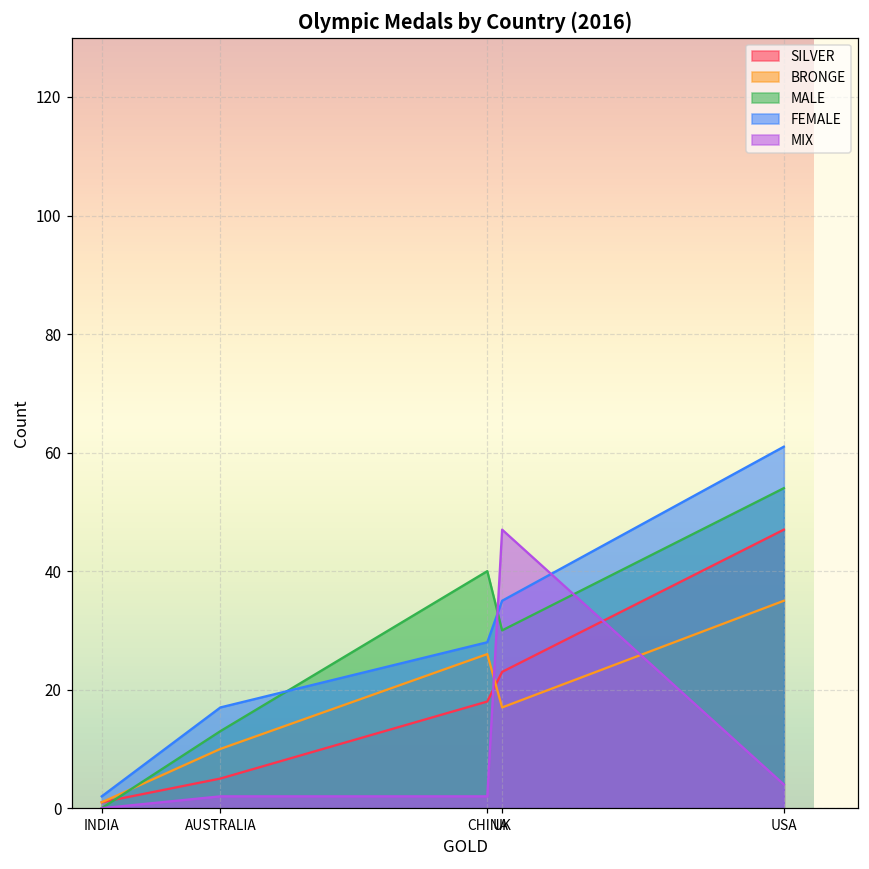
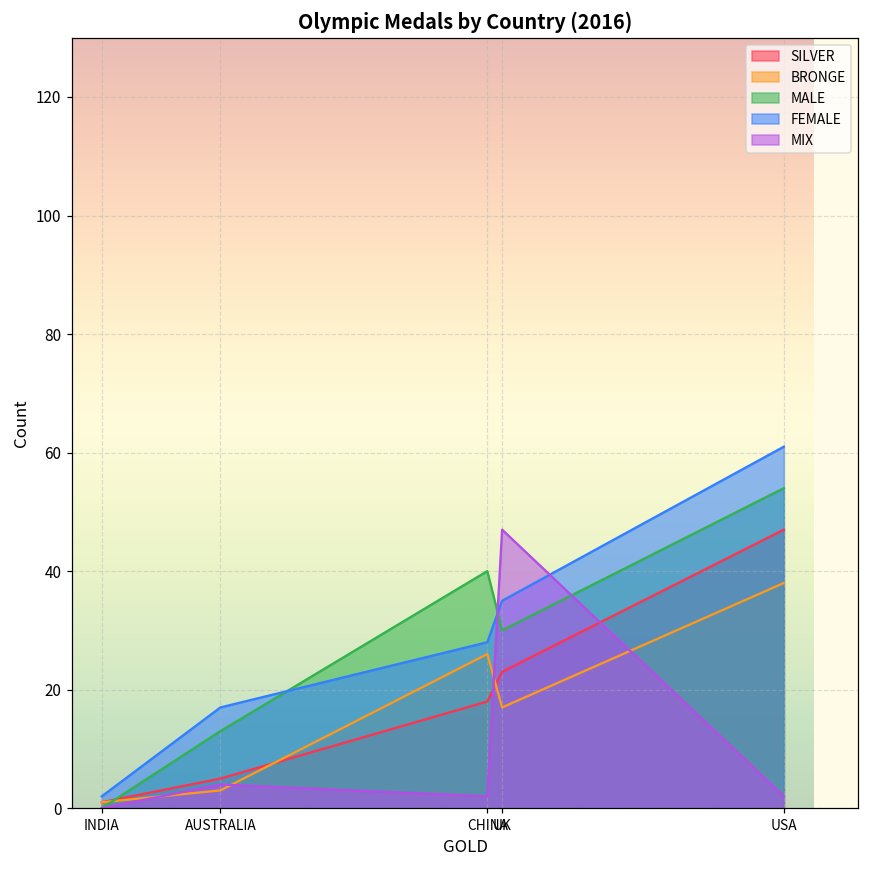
BRONGE, AUSTRALIA: 10 -> 3
MIX, AUSTRALIA: 2 -> 4
BRONGE, USA: 35 -> 38
MIX, USA: 4 -> 2
